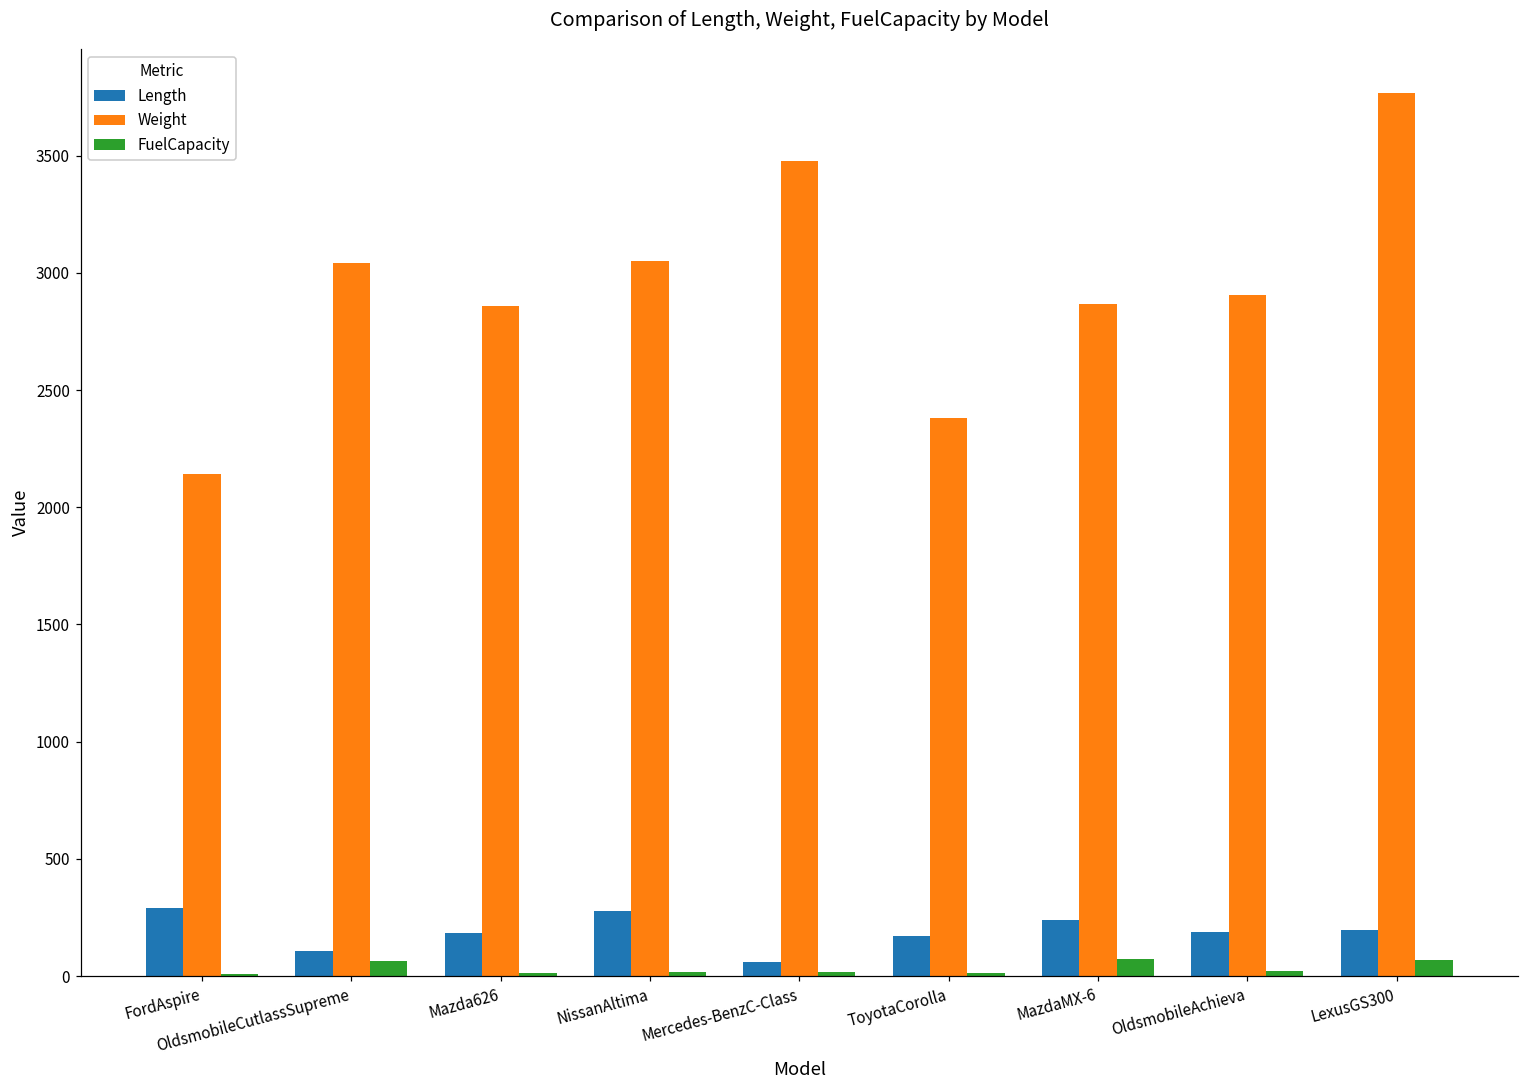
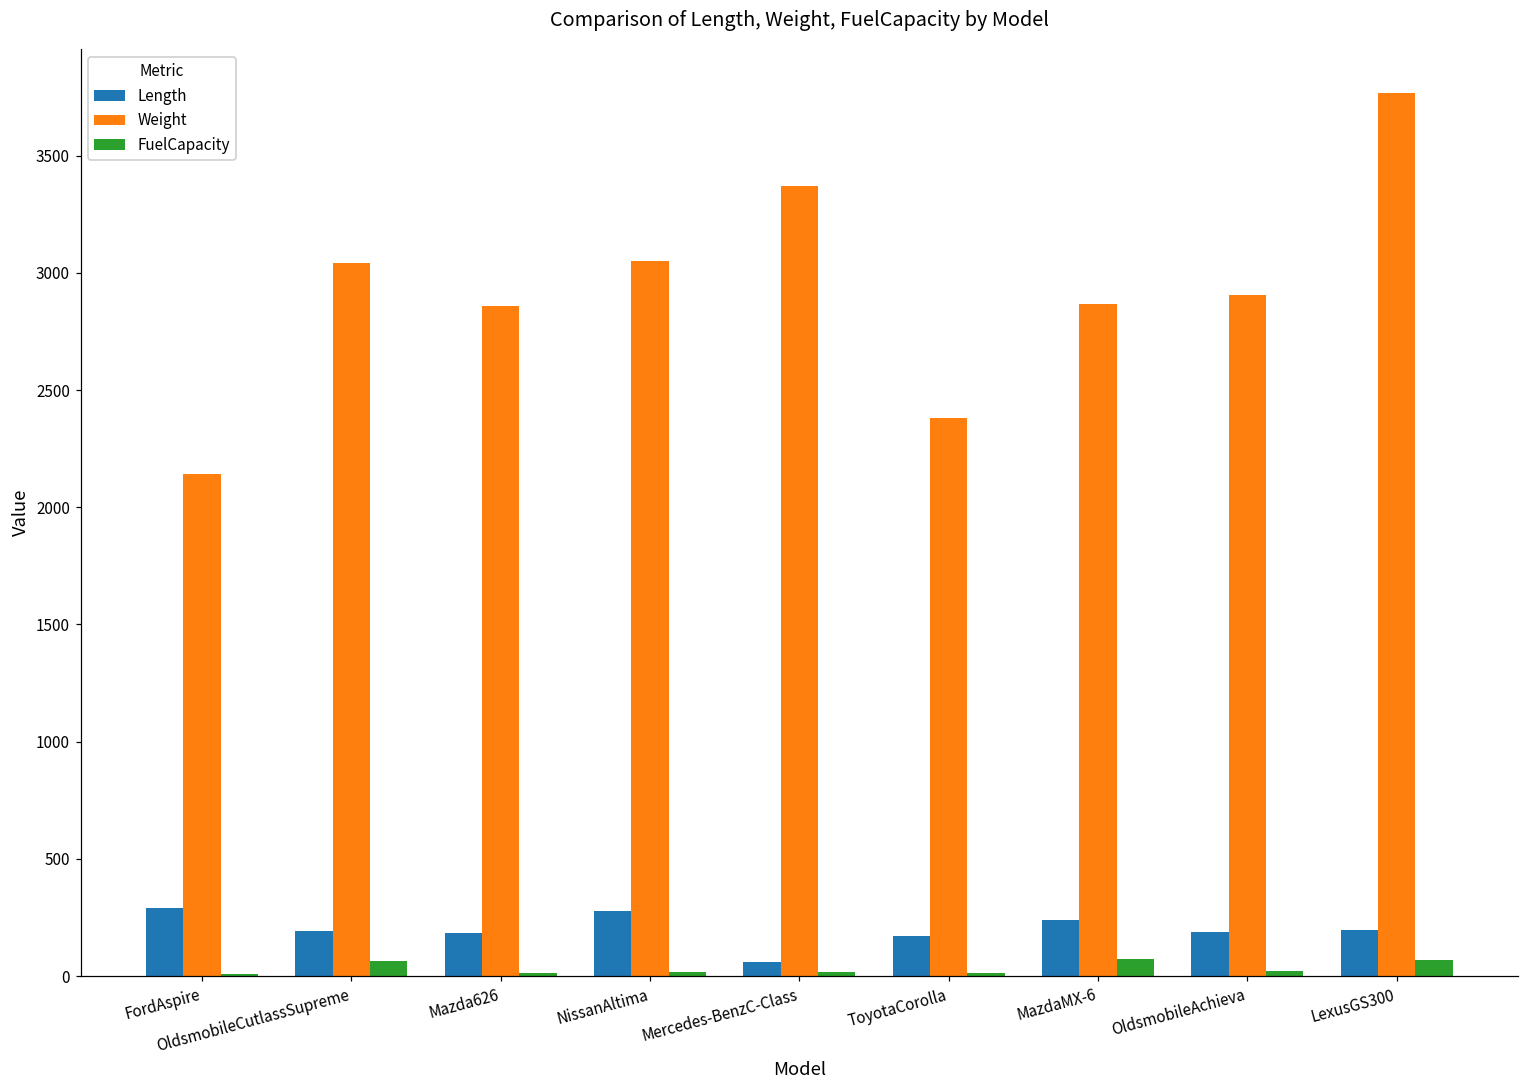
Length, OldsmobileCutlassSupreme: 110 -> 190
Weight, Mercedes-BenzC-Class: 3480 -> 3370
